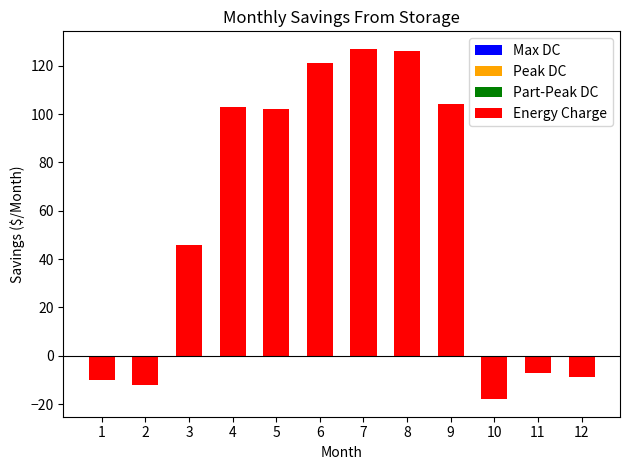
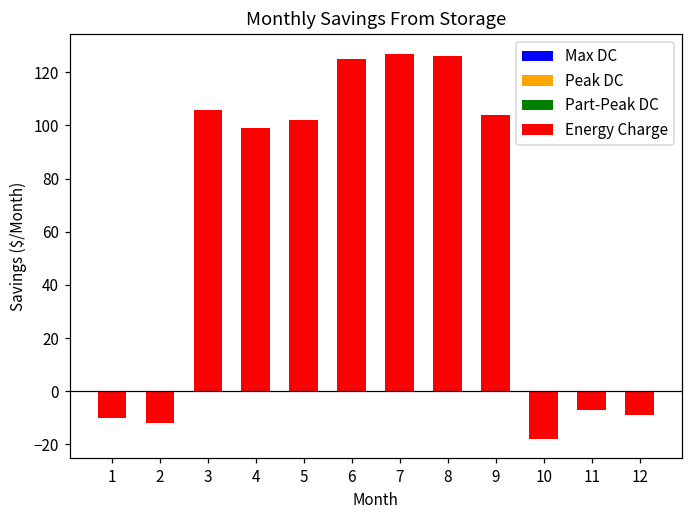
Energy Charge, 3: 46 -> 106
Energy Charge, 4: 103 -> 99
Energy Charge, 6: 121 -> 125
